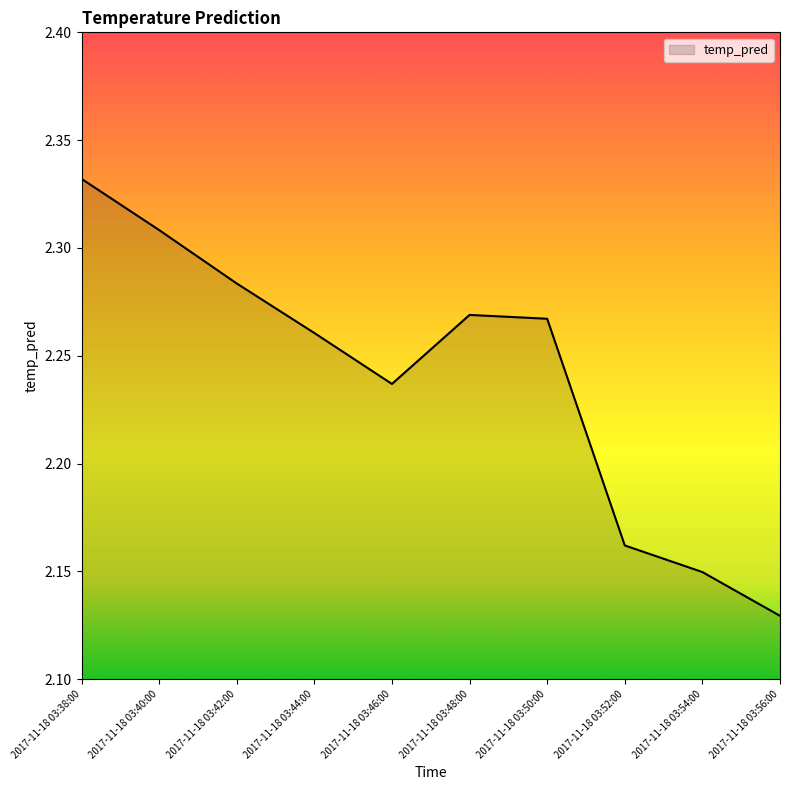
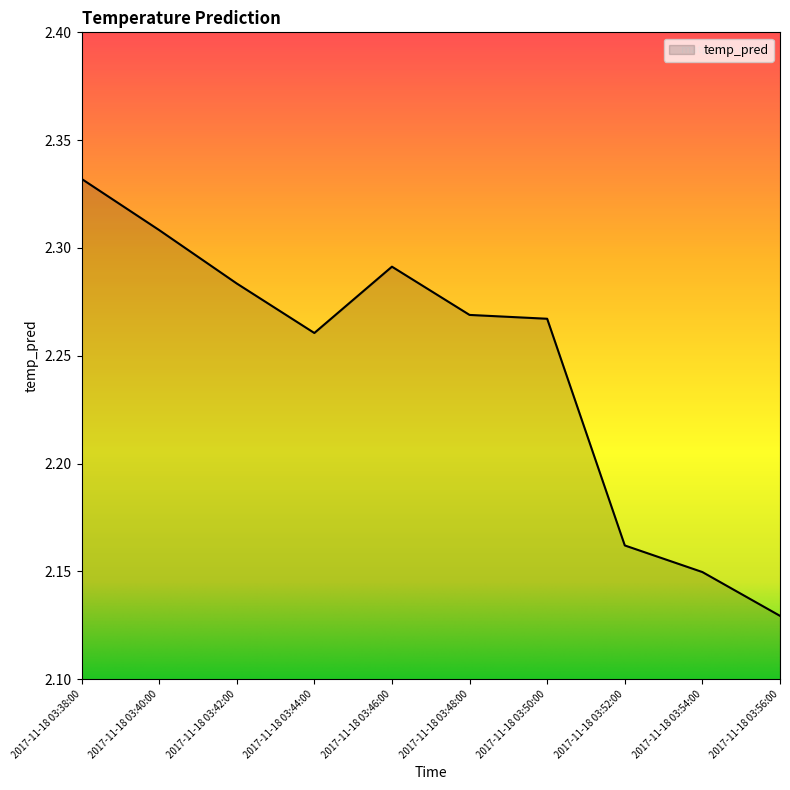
2017-11-18 03:46:00: 2.237 -> 2.291
